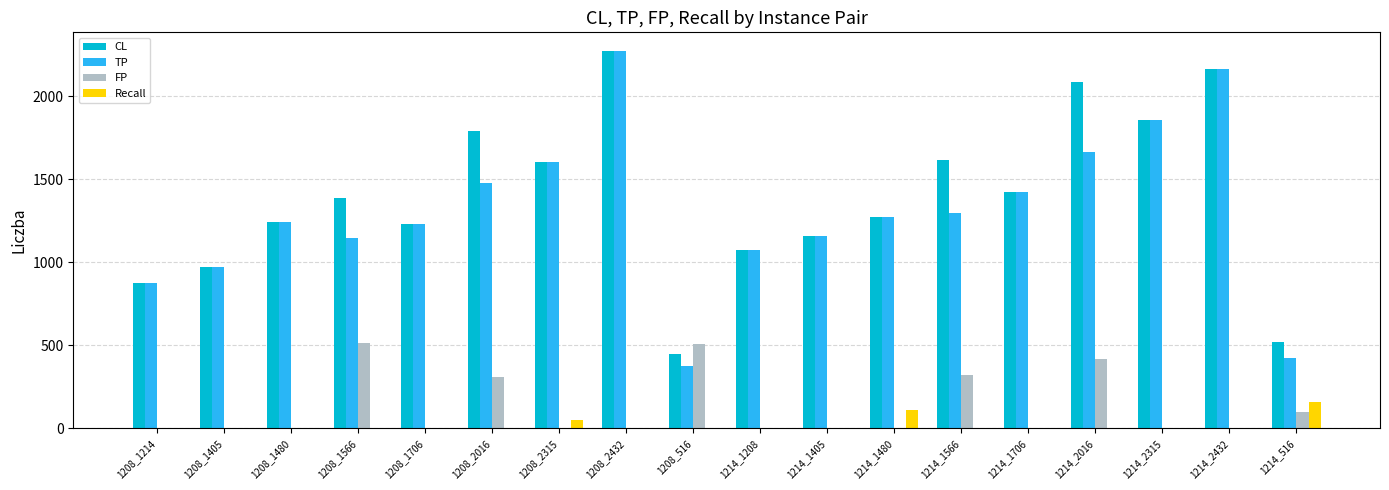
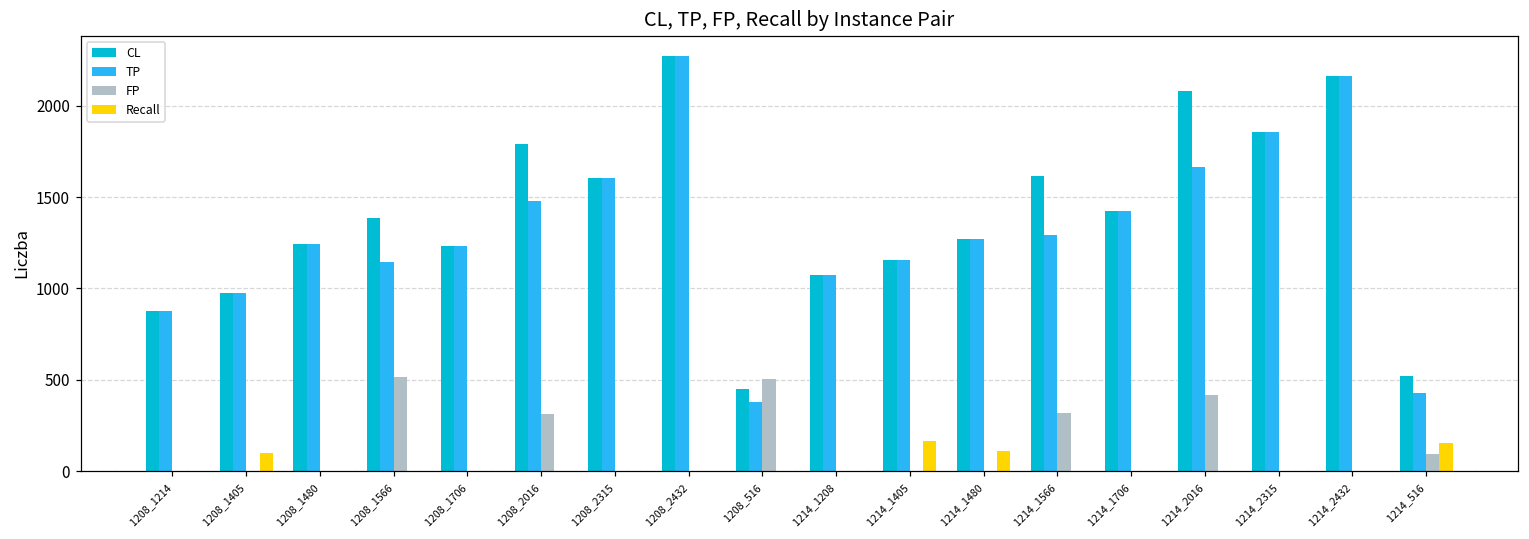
Recall, 1208_1405: 0 -> 100
Recall, 1208_2315: 50 -> 0
Recall, 1214_1405: 0 -> 170
